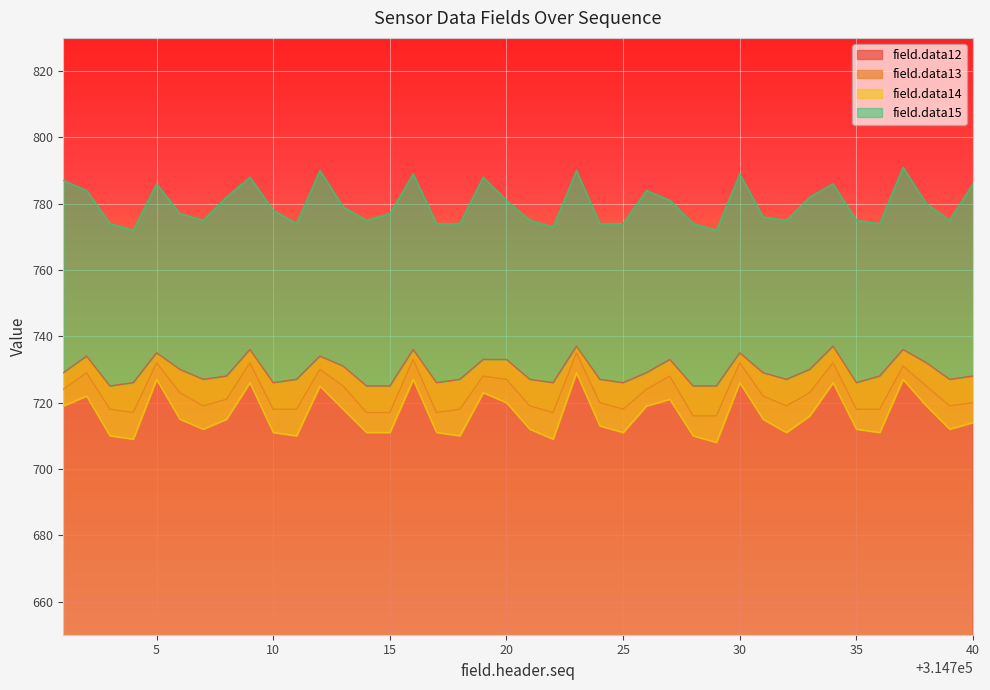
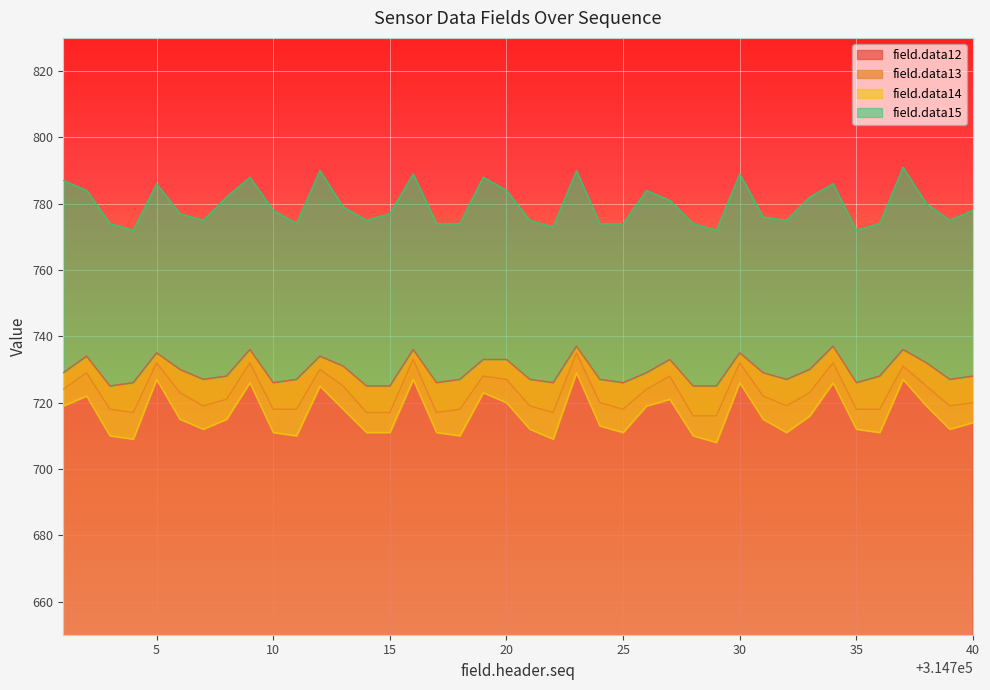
field.data15, 20: 781 -> 784
field.data15, 35: 775 -> 772
field.data15, 40: 786 -> 778
